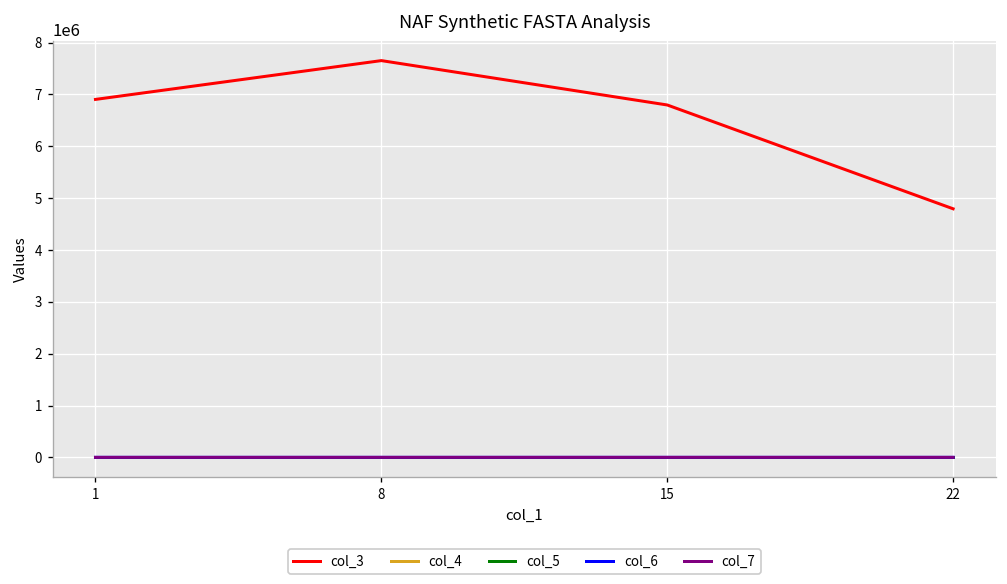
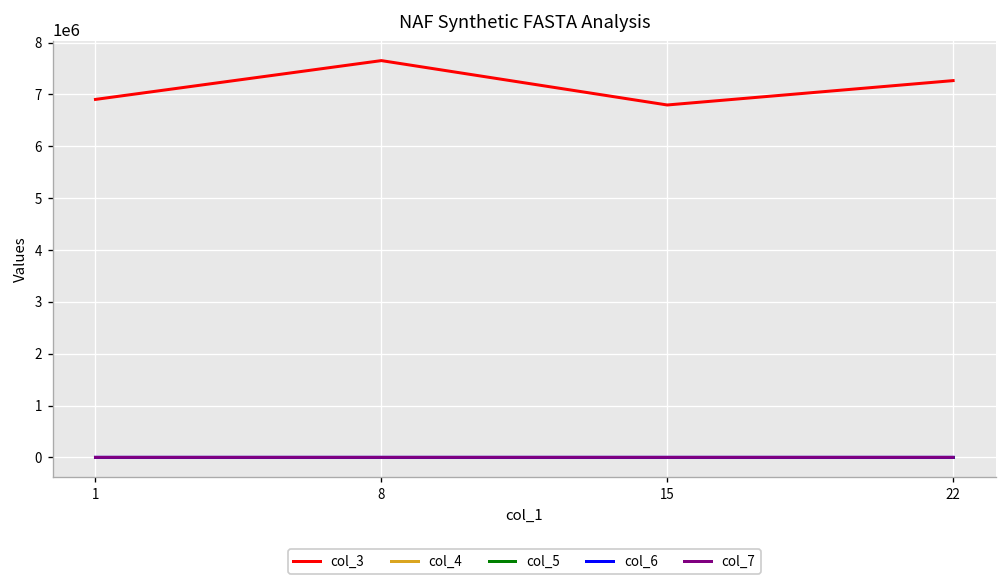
col_3, 22: 4800000 -> 7300000
